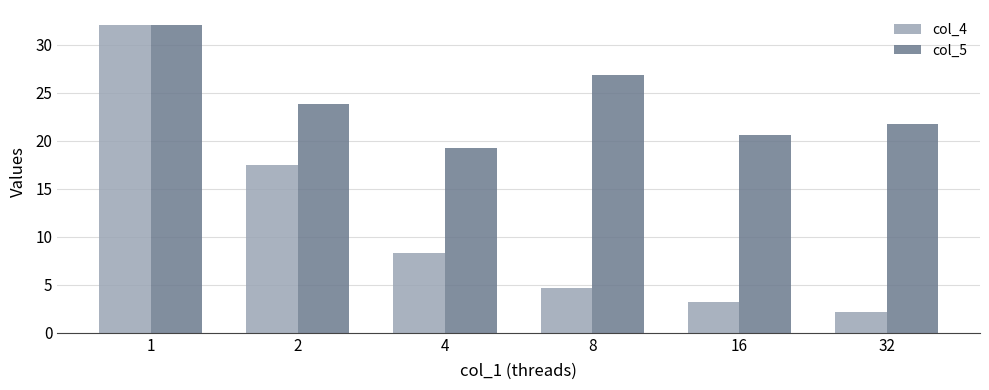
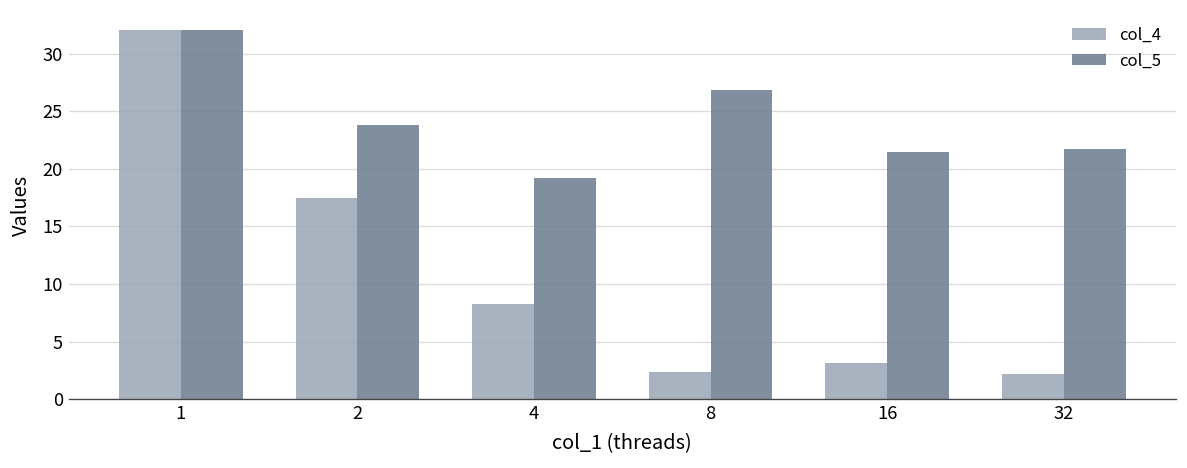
col_4, 8: 5 -> 2
col_5, 16: 20.5 -> 21.4
